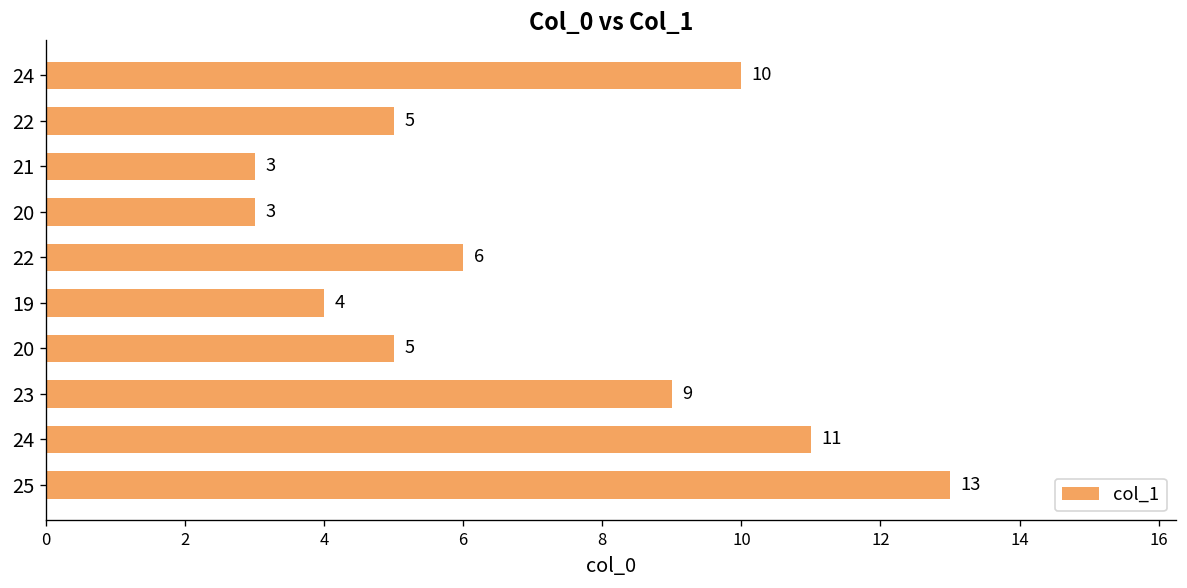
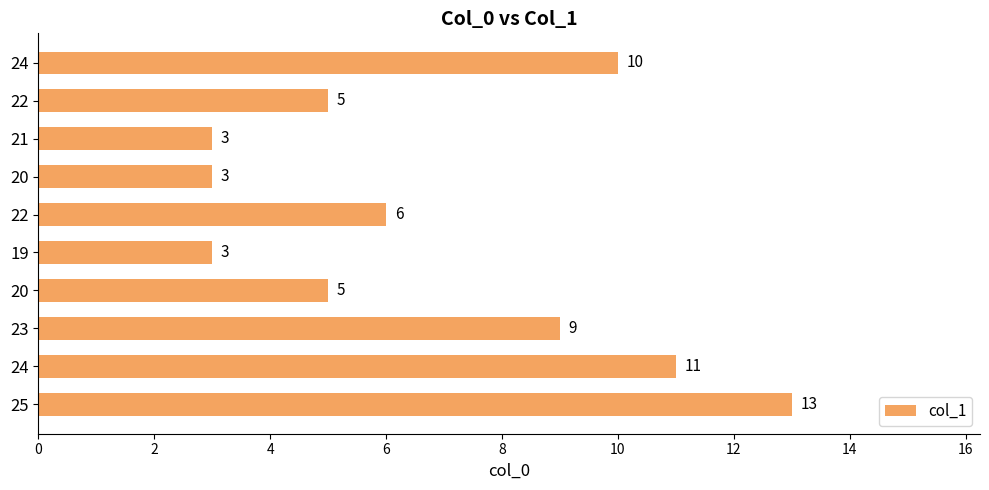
19: 4 -> 3
